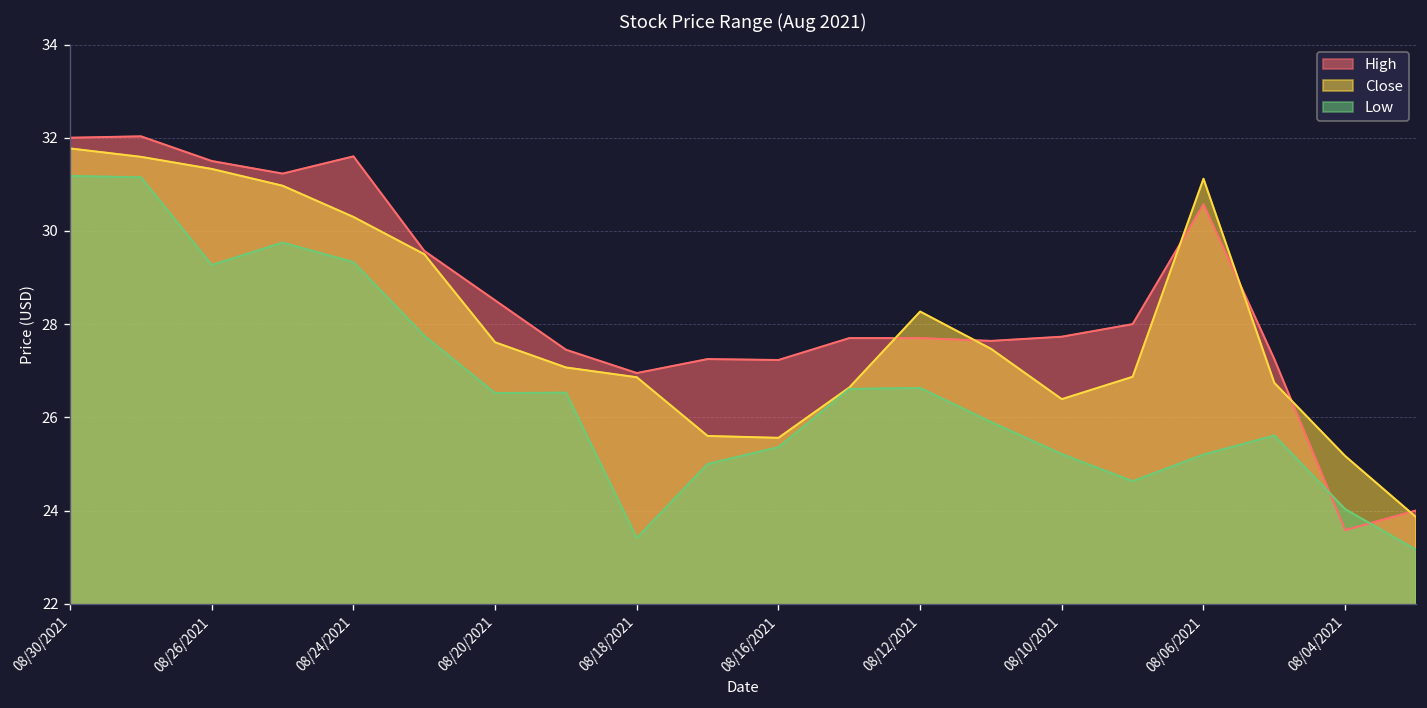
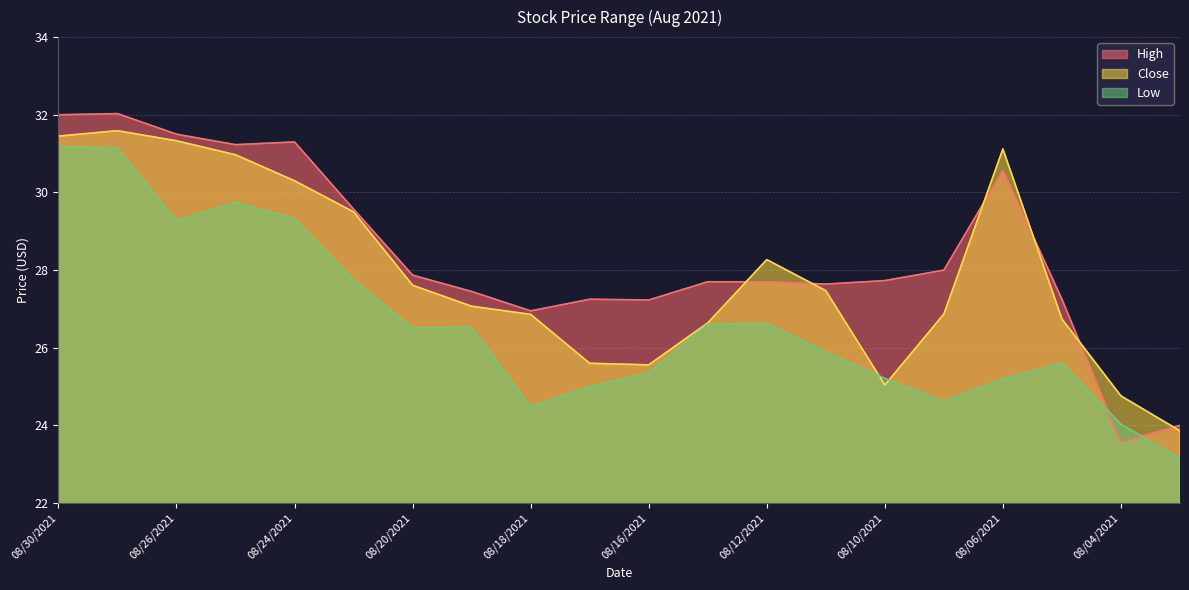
Close, 08/30/2021: 31.8 -> 31.5
High, 08/24/2021: 31.6 -> 31.3
High, 08/20/2021: 28.5 -> 27.9
Low, 08/18/2021: 23.4 -> 24.5
Close, 08/10/2021: 26.4 -> 25.0
Close, 08/04/2021: 25.2 -> 24.8
